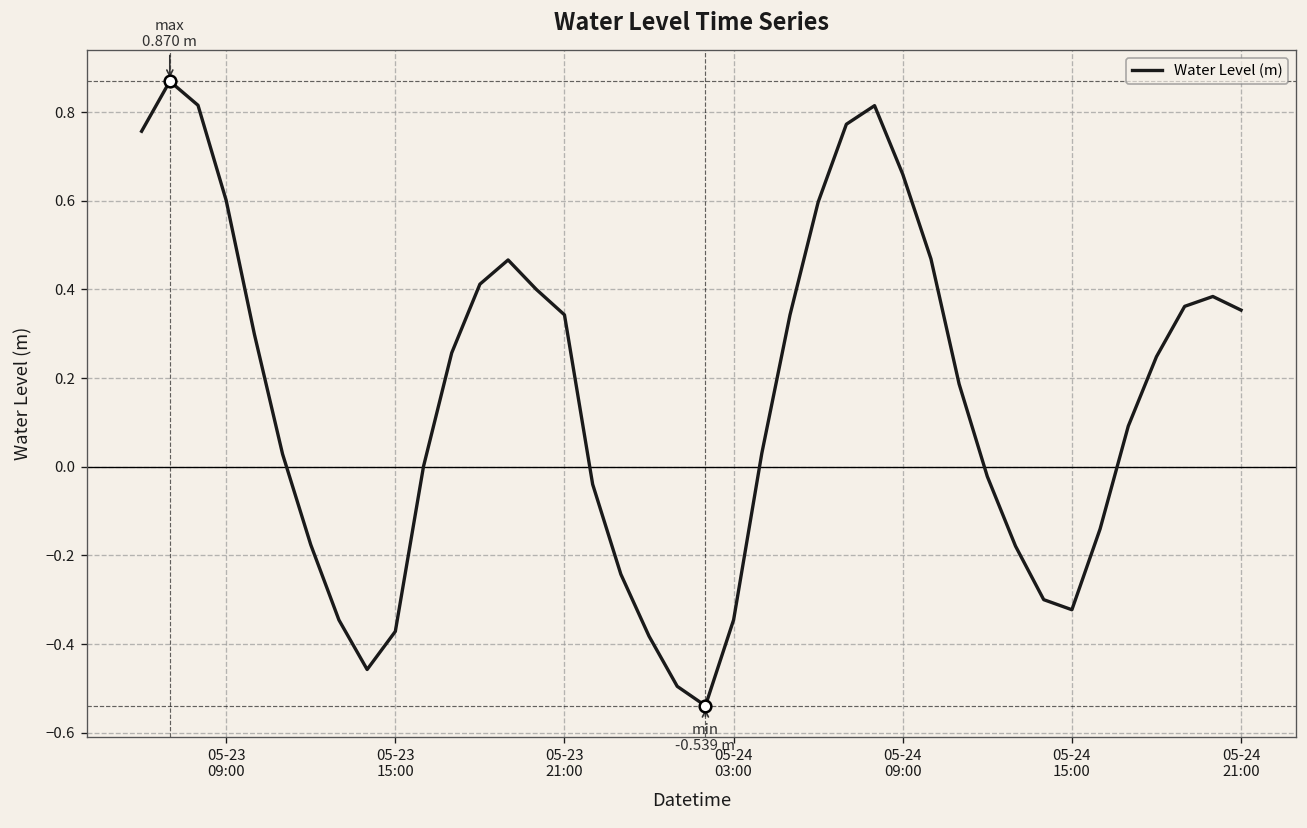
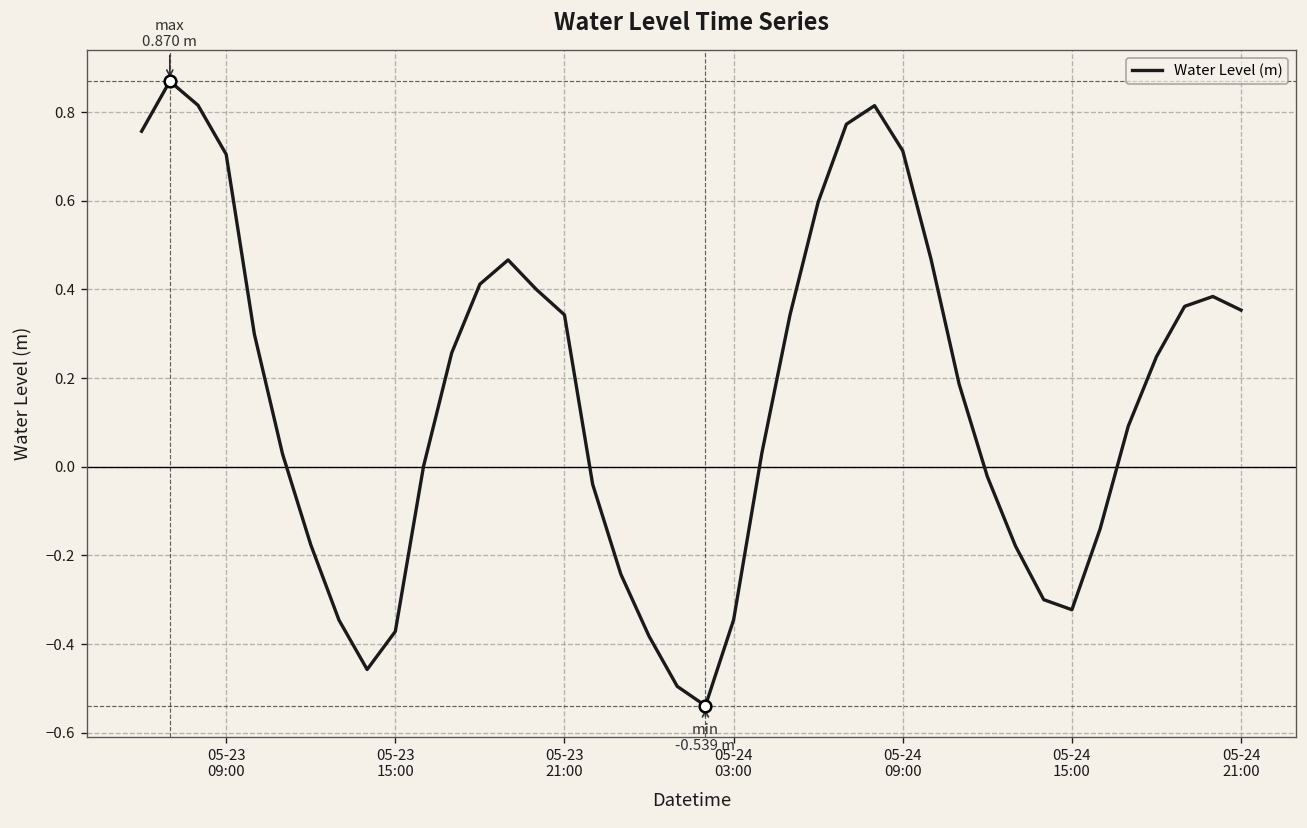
Water Level (m), 05-23 09:00: 0.60 -> 0.70
Water Level (m), 05-24 09:00: 0.66 -> 0.71
